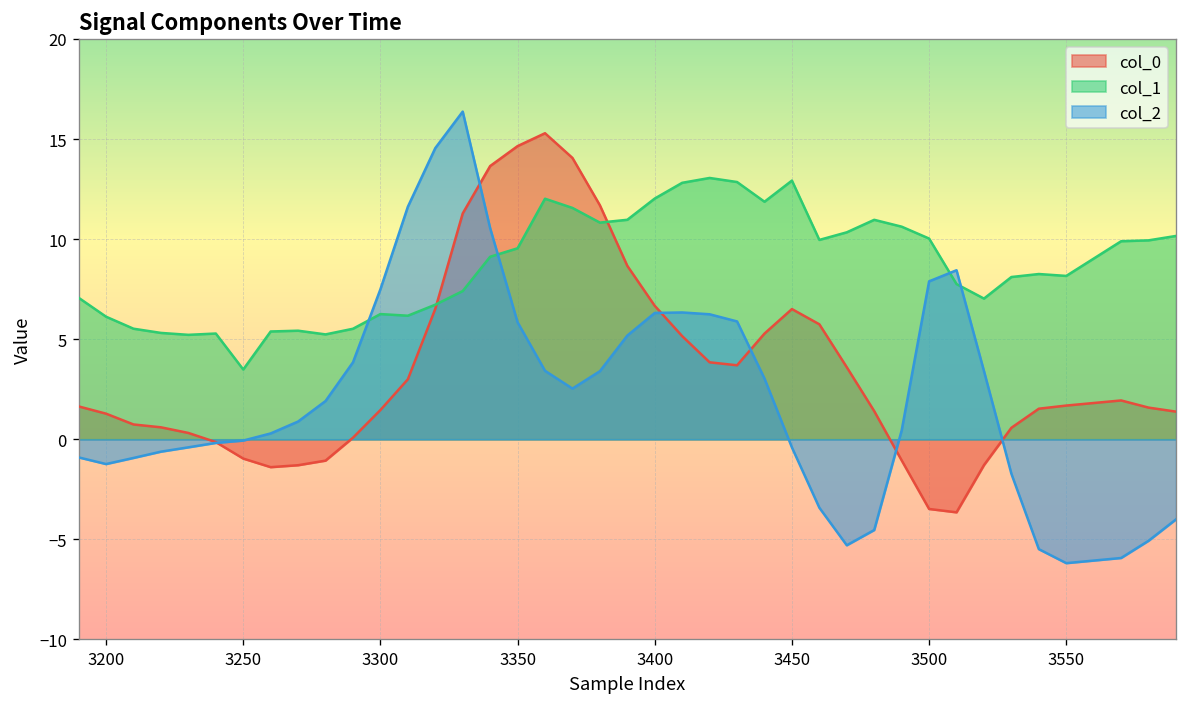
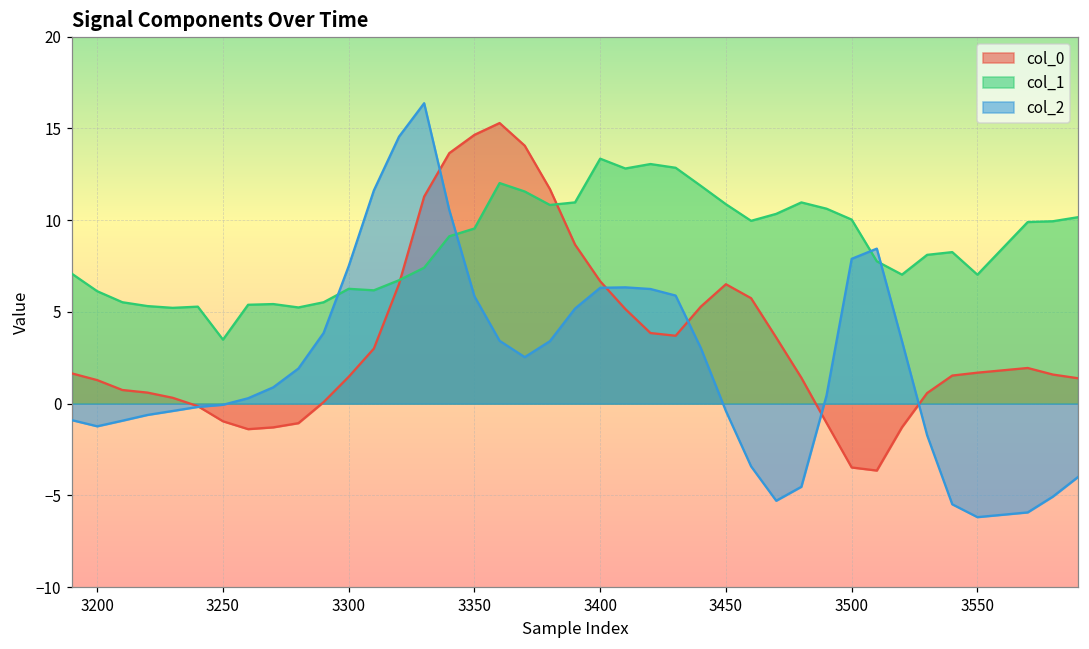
col_1, 3400: 12.0 -> 13.4
col_1, 3450: 12.9 -> 10.9
col_1, 3550: 8.2 -> 7.0
